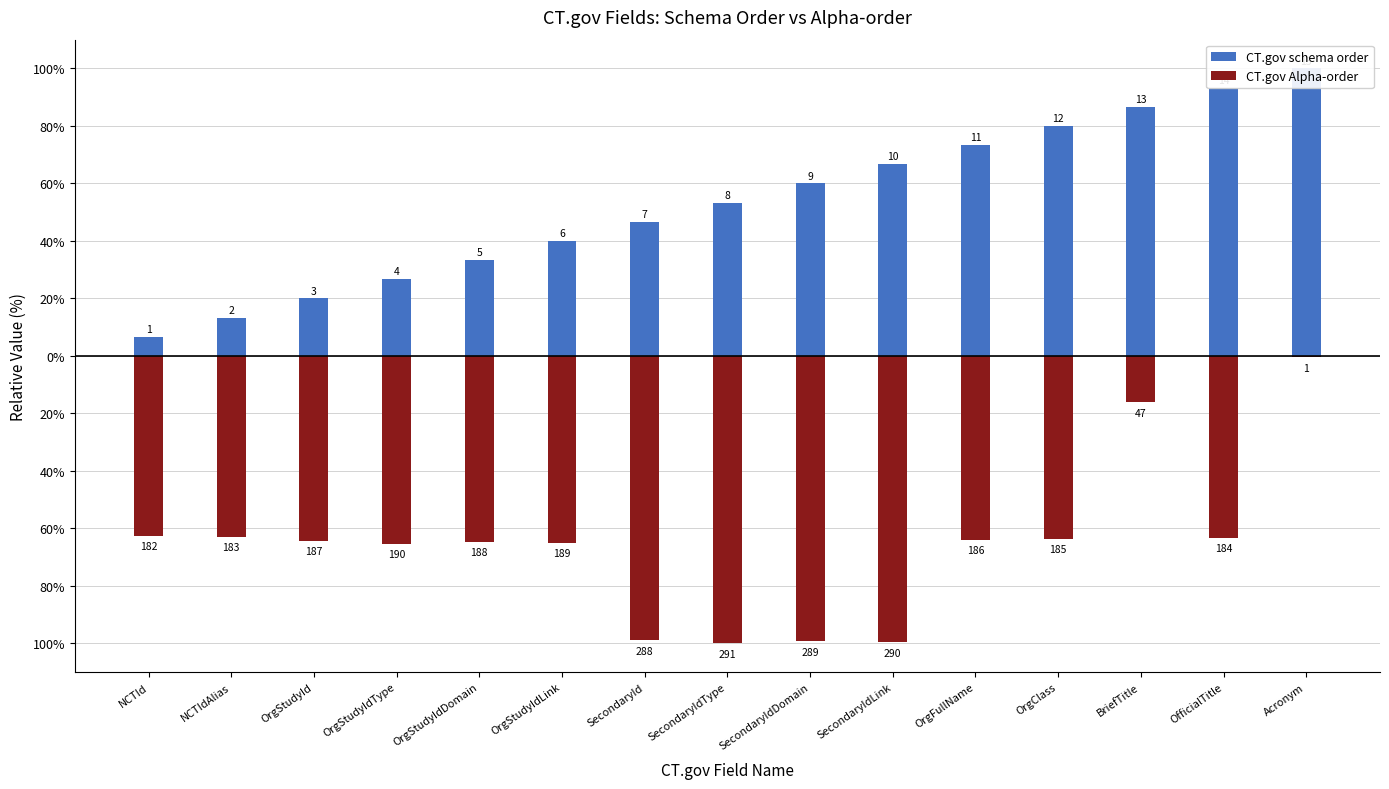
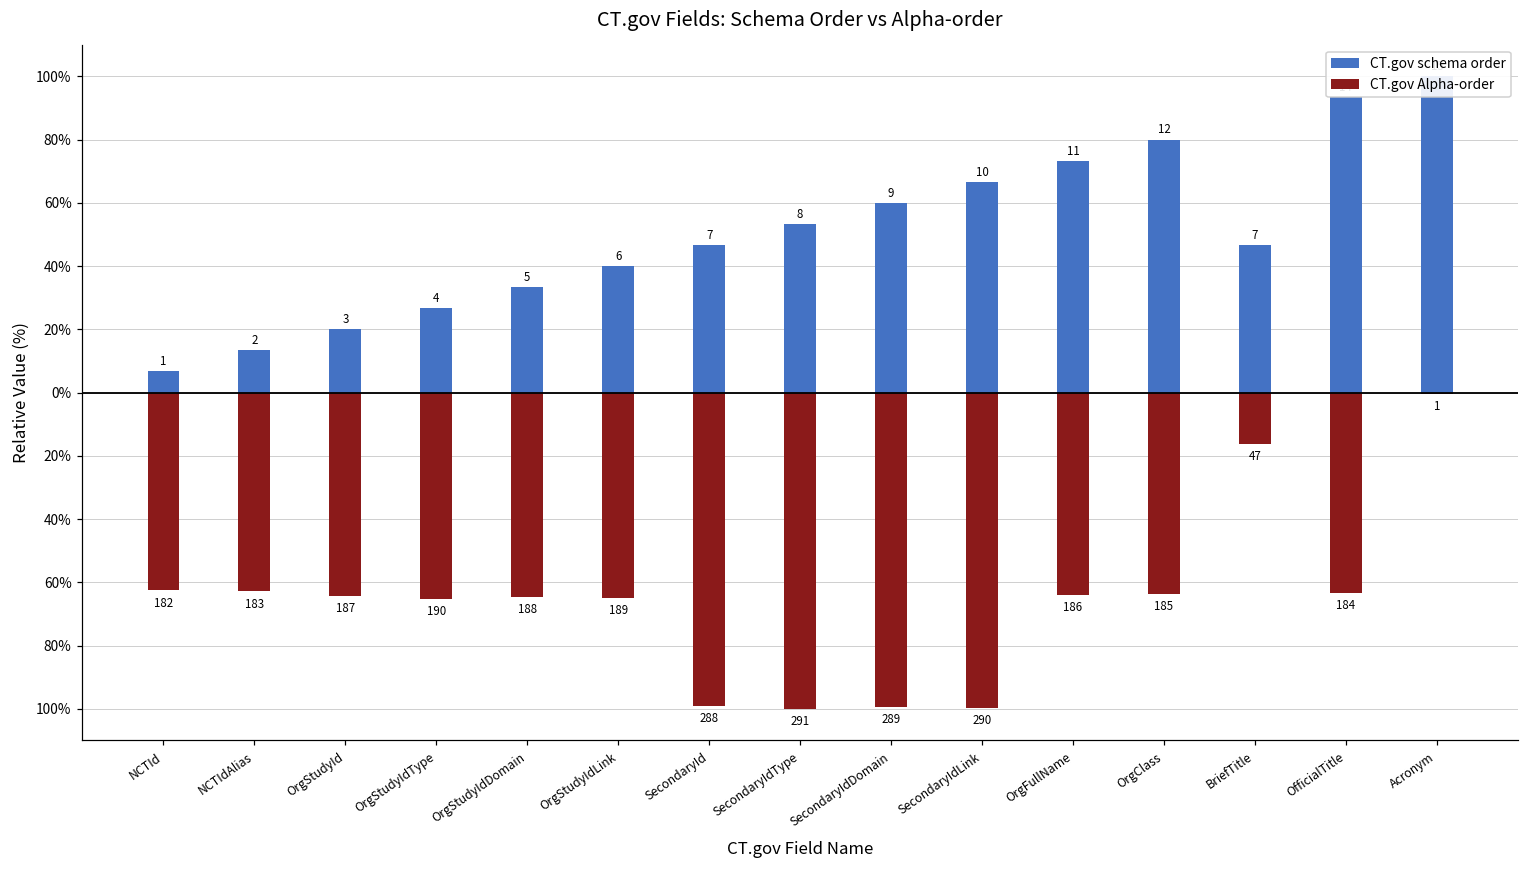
CT.gov schema order, BriefTitle: 13 -> 7
